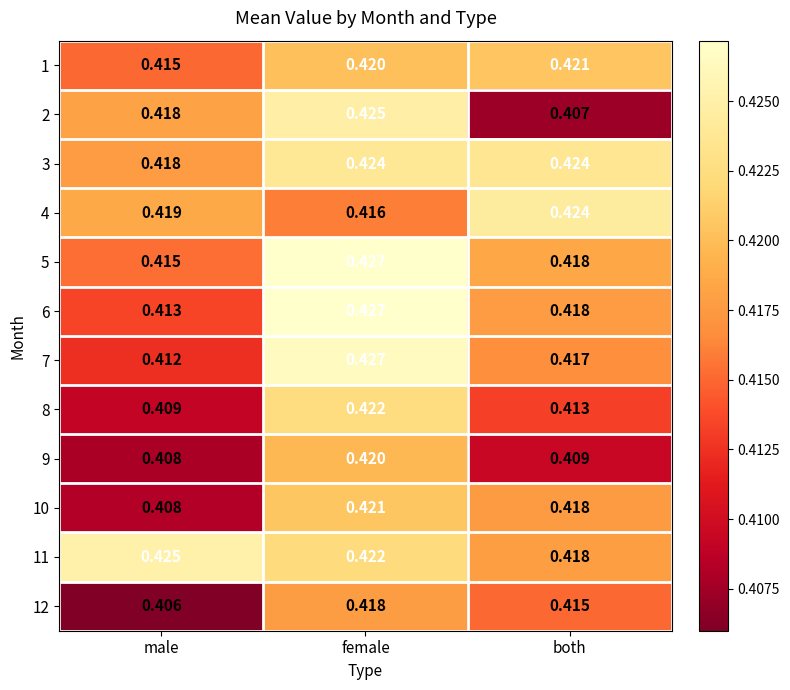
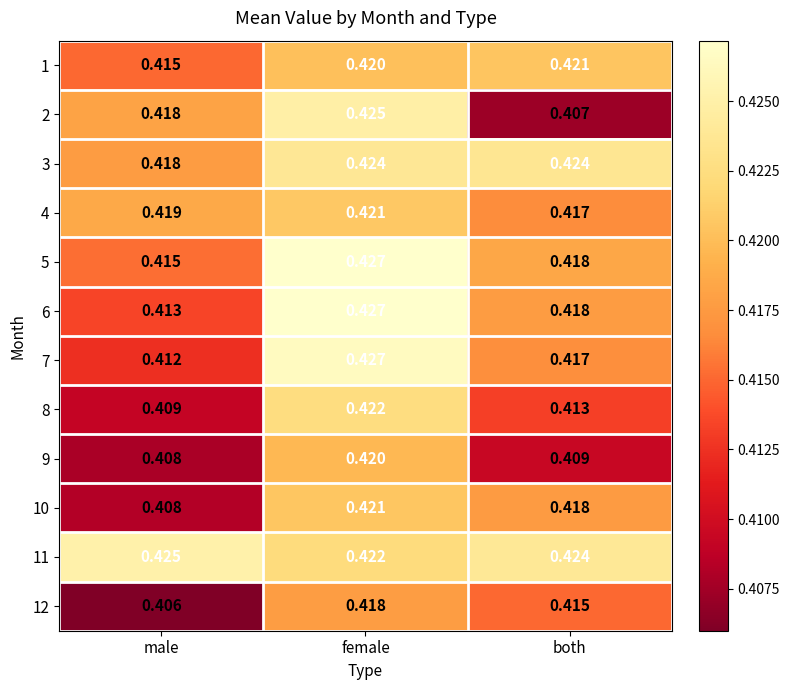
4, female: 0.416 -> 0.421
4, both: 0.424 -> 0.417
11, both: 0.418 -> 0.424
